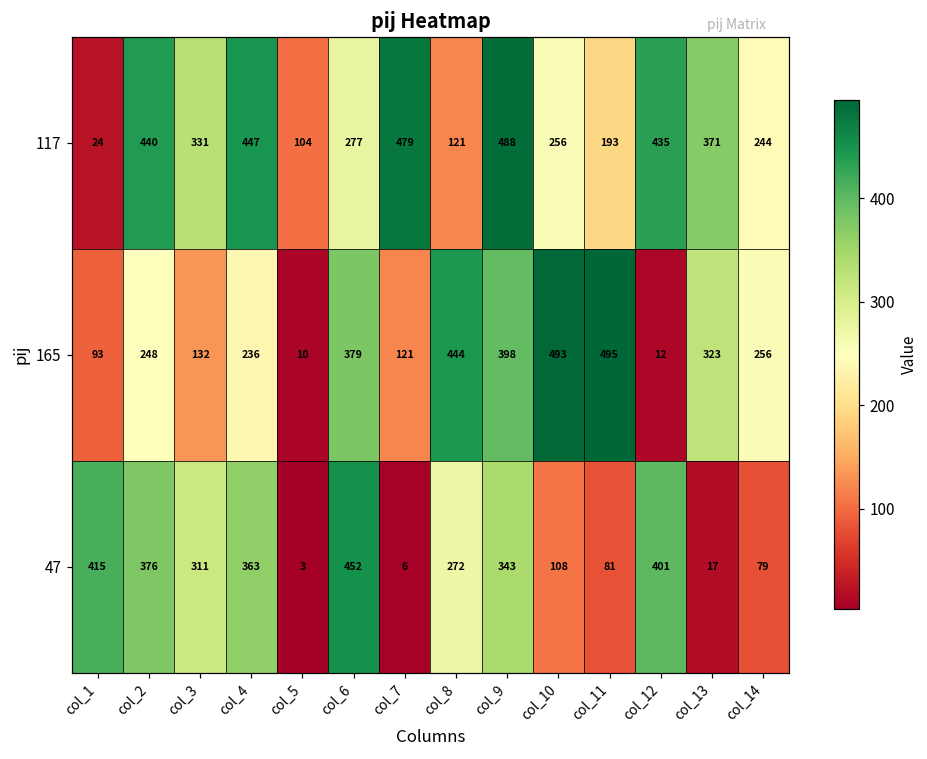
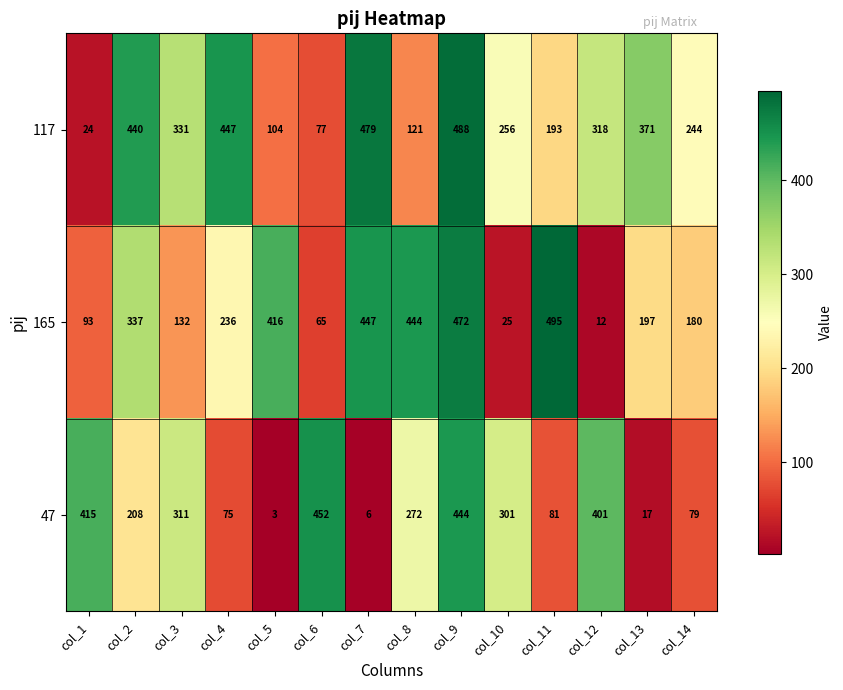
117, col_6: 277 -> 77
117, col_12: 435 -> 318
165, col_2: 248 -> 337
165, col_5: 10 -> 416
165, col_6: 379 -> 65
165, col_7: 121 -> 447
165, col_9: 398 -> 472
165, col_10: 493 -> 25
165, col_13: 323 -> 197
165, col_14: 256 -> 180
47, col_2: 376 -> 208
47, col_4: 363 -> 75
47, col_9: 343 -> 444
47, col_10: 108 -> 301
